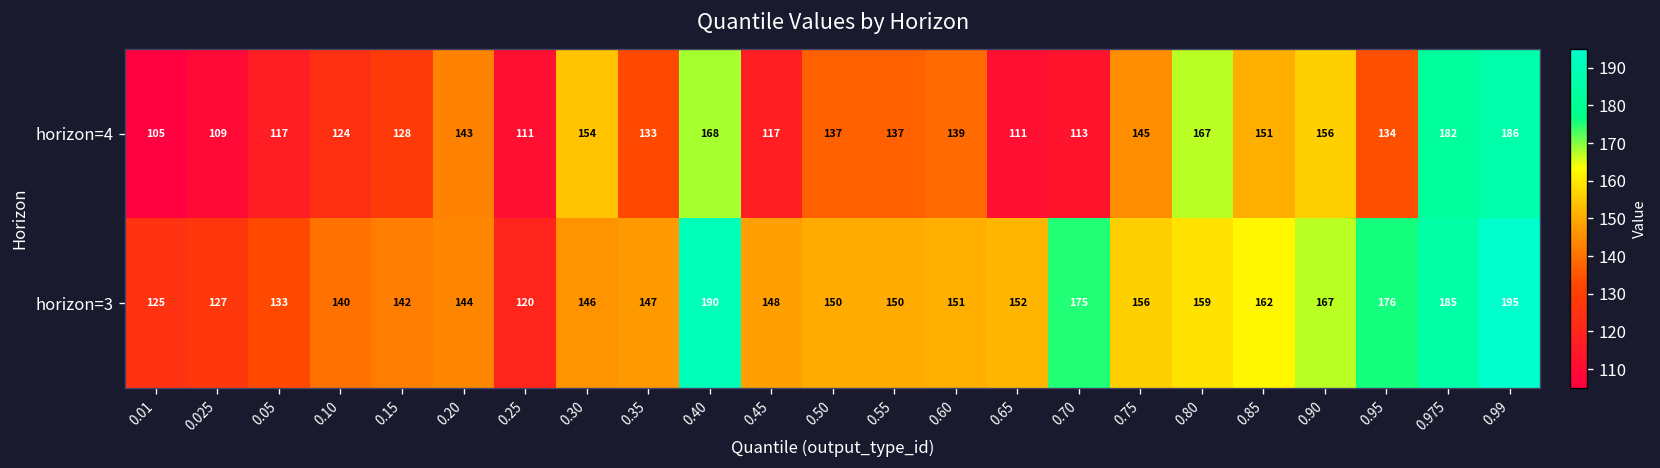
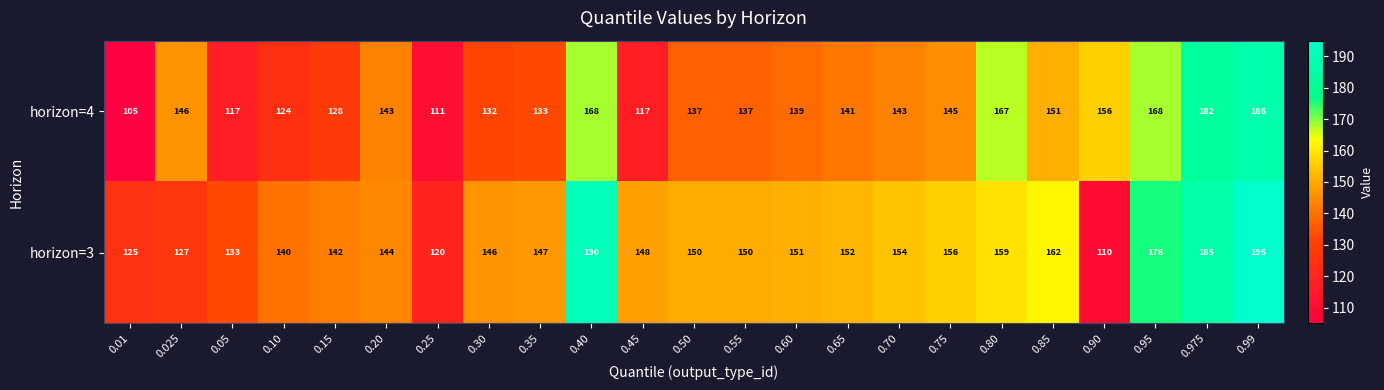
horizon=4, 0.025: 109 -> 146
horizon=4, 0.30: 154 -> 132
horizon=4, 0.65: 111 -> 141
horizon=4, 0.70: 113 -> 143
horizon=4, 0.95: 134 -> 168
horizon=3, 0.70: 175 -> 154
horizon=3, 0.90: 167 -> 110
